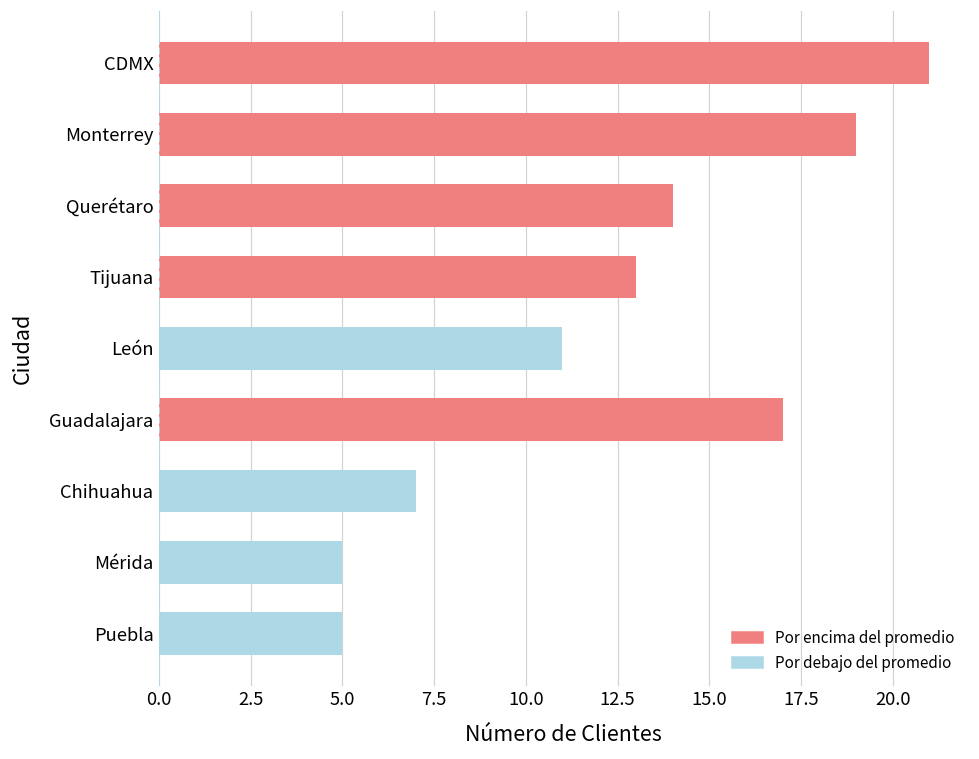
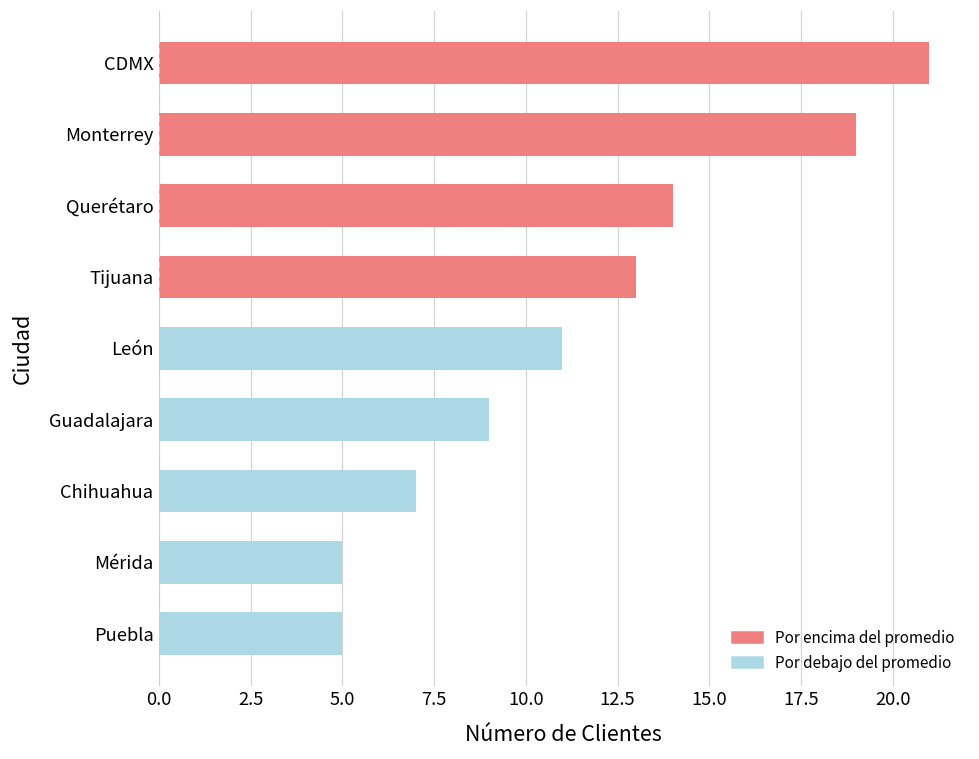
Guadalajara: 17 -> 9
